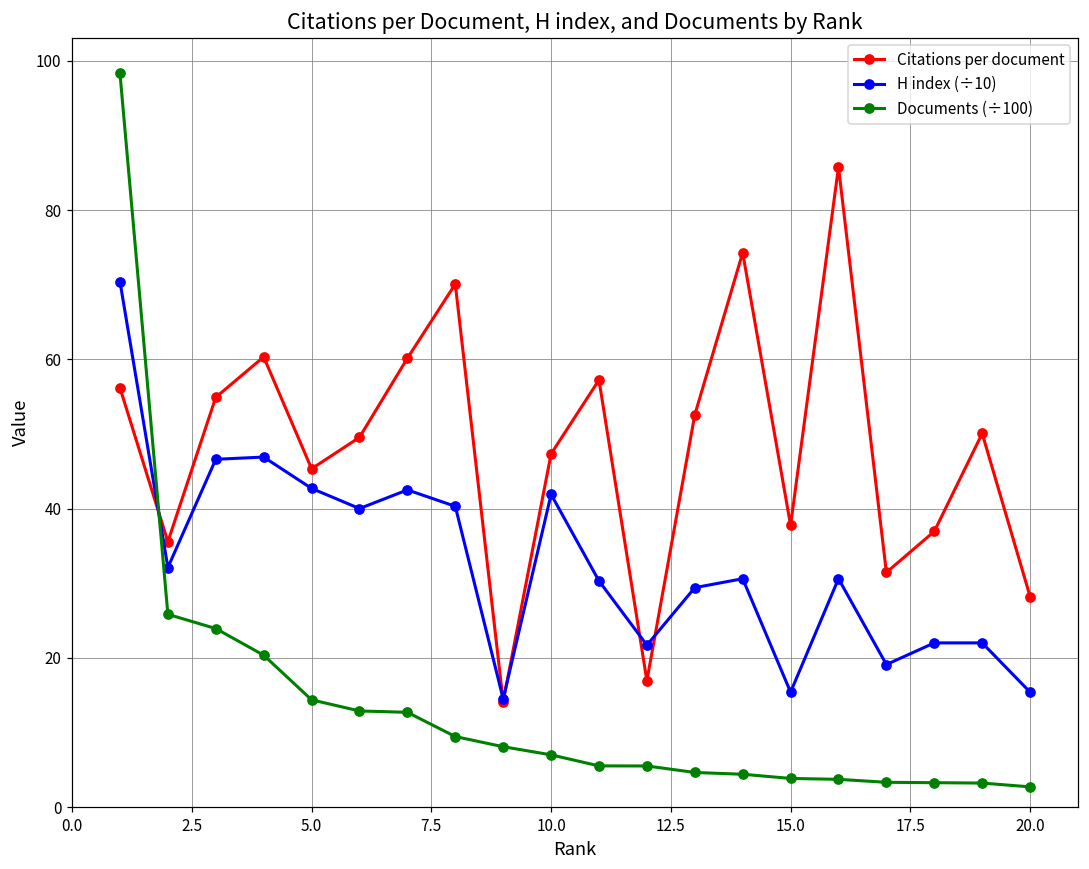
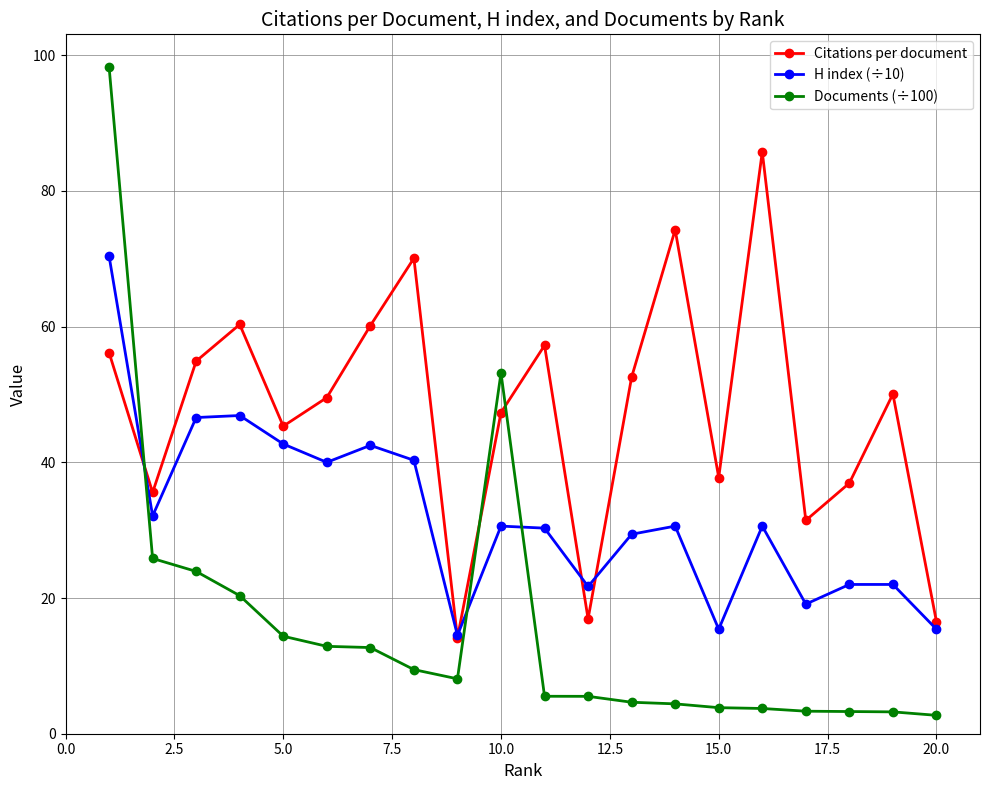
H index (÷10), 10.0: 42 -> 31
Documents (÷100), 10.0: 7 -> 53
Citations per document, 20.0: 28 -> 17
